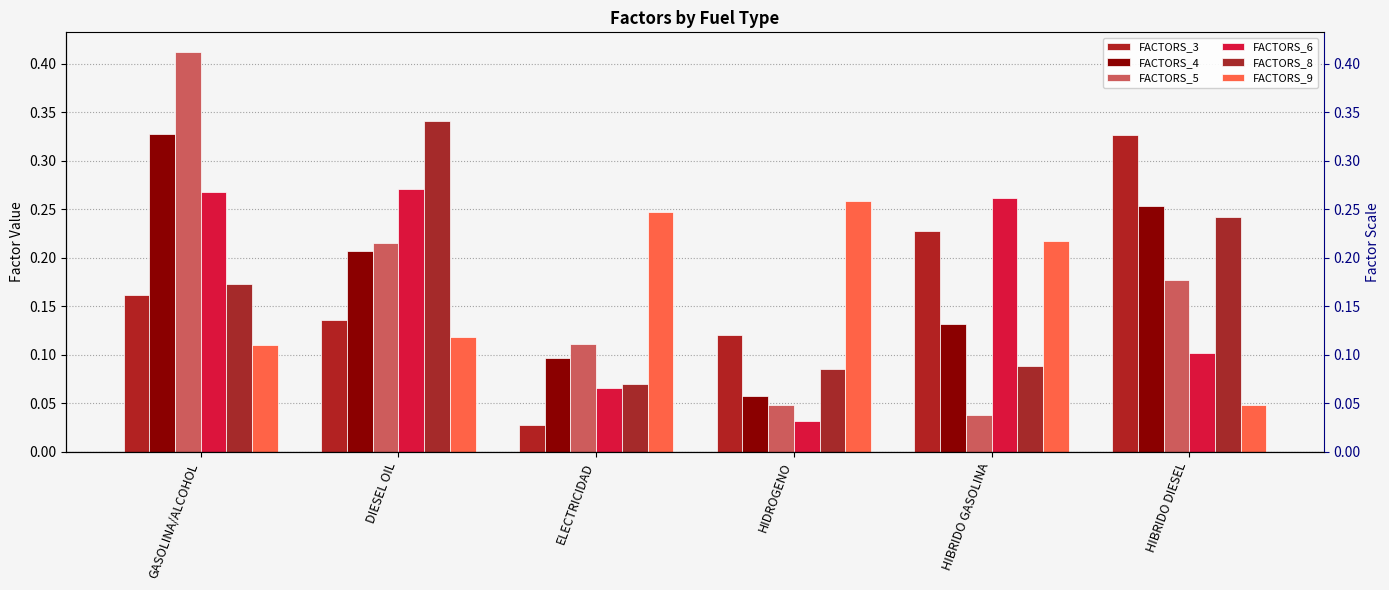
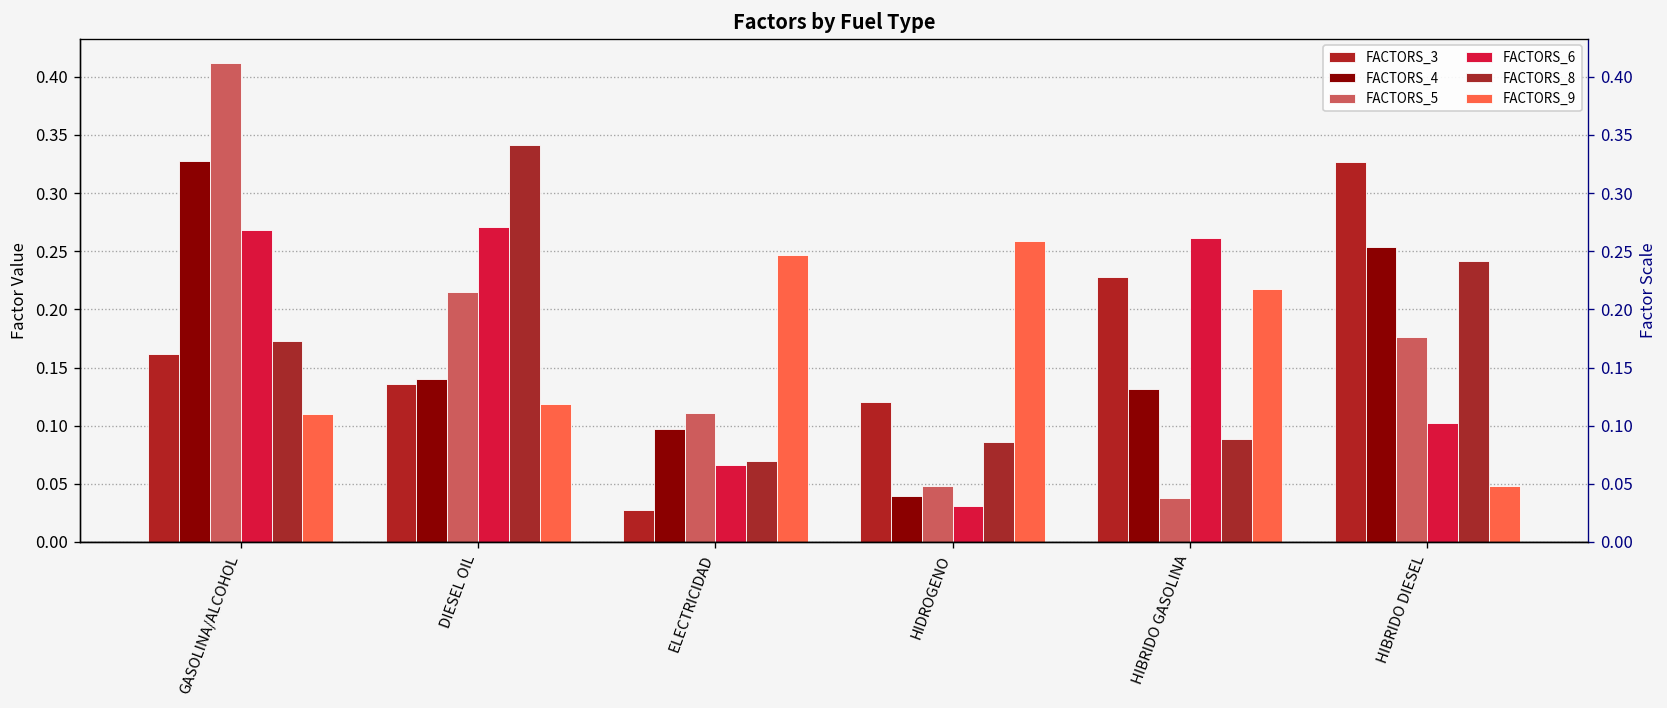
FACTORS_4, DIESEL OIL: 0.21 -> 0.14
FACTORS_4, HIDROGENO: 0.06 -> 0.04
